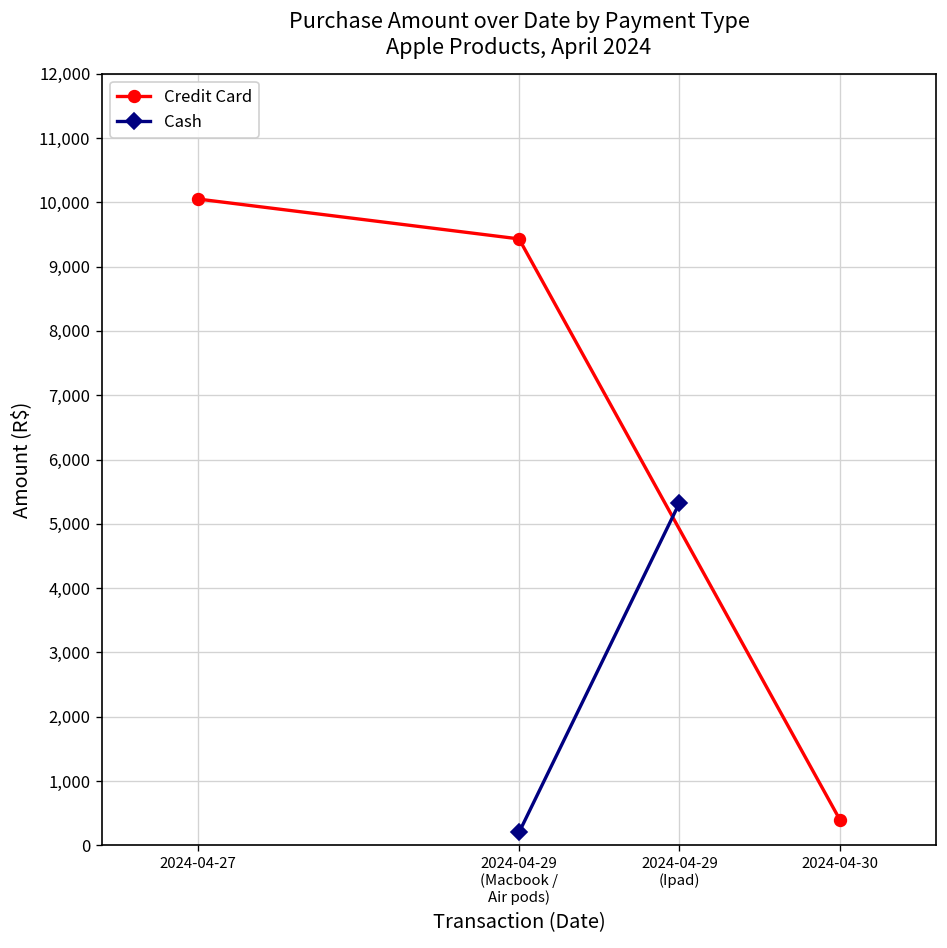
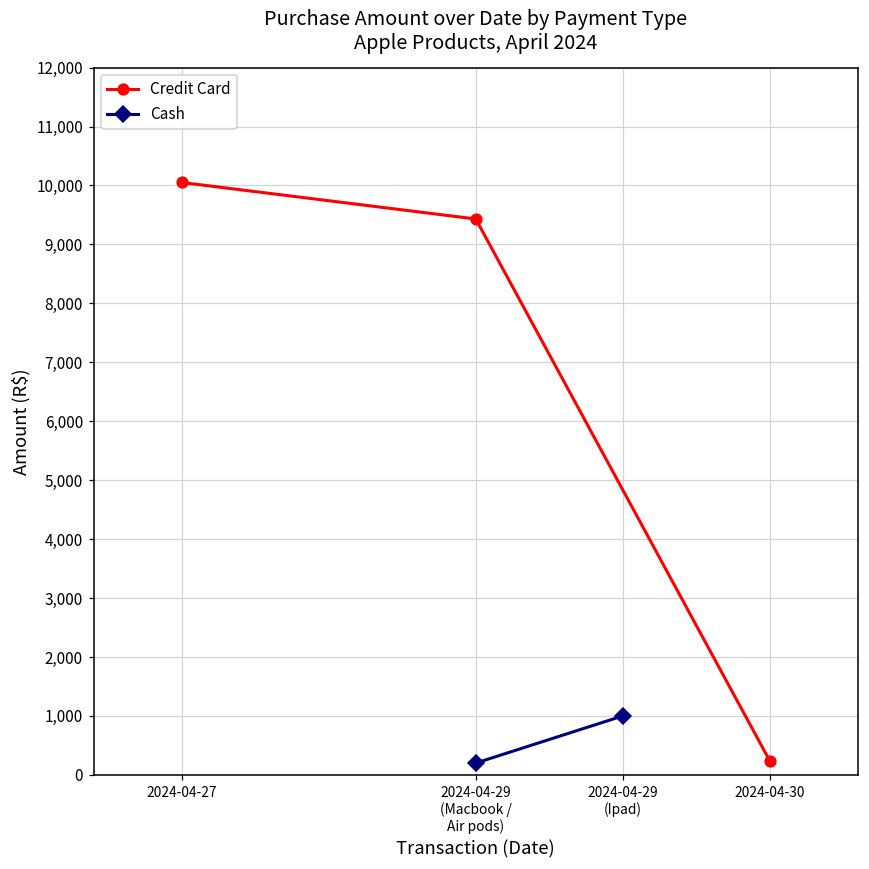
Cash, 2024-04-29 (Ipad): 5,300 -> 1,000
Credit Card, 2024-04-30: 400 -> 200
